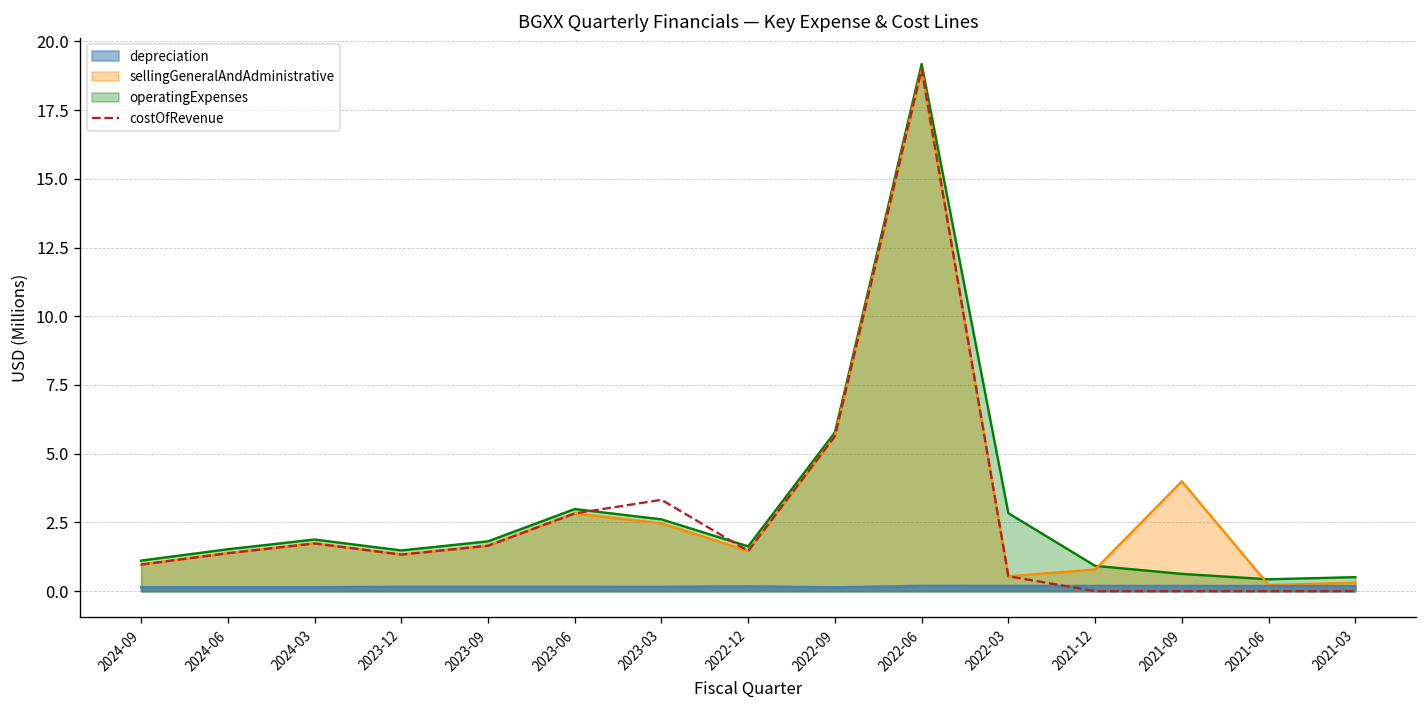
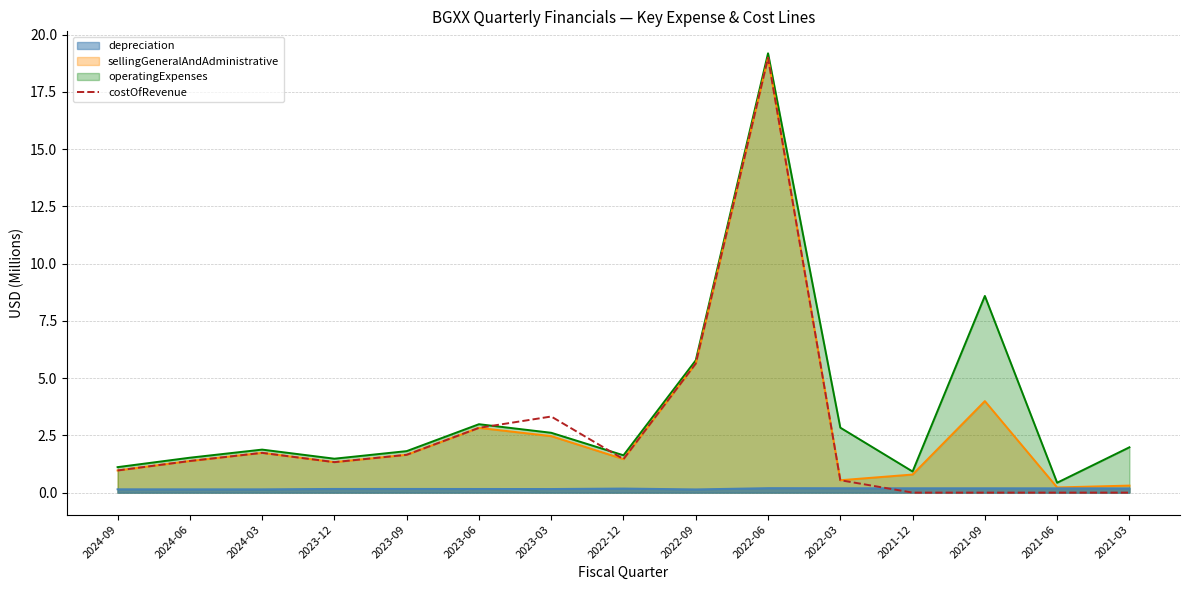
operatingExpenses, 2021-09: 0.6 -> 8.6
operatingExpenses, 2021-03: 0.5 -> 2.0
